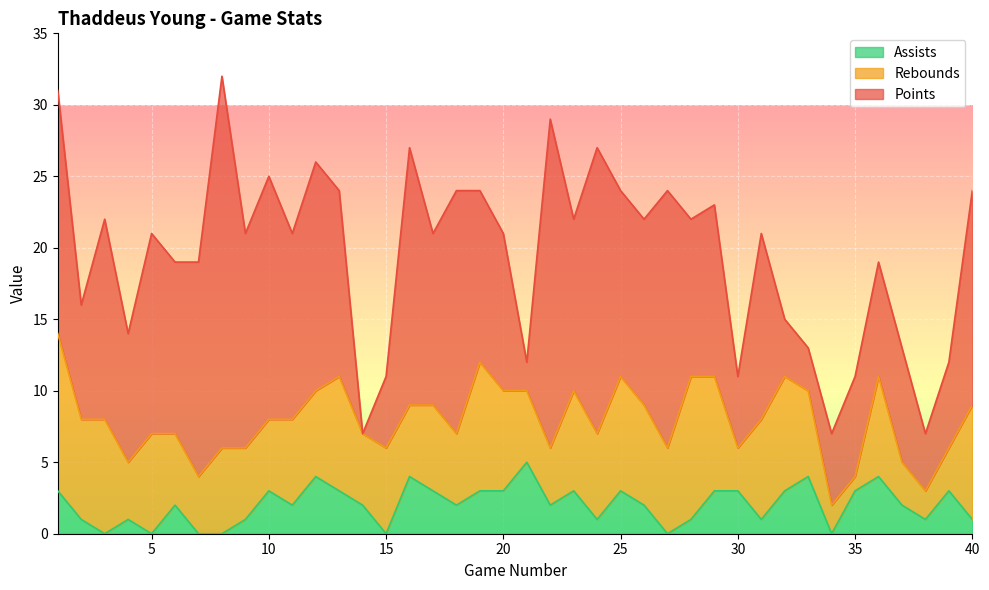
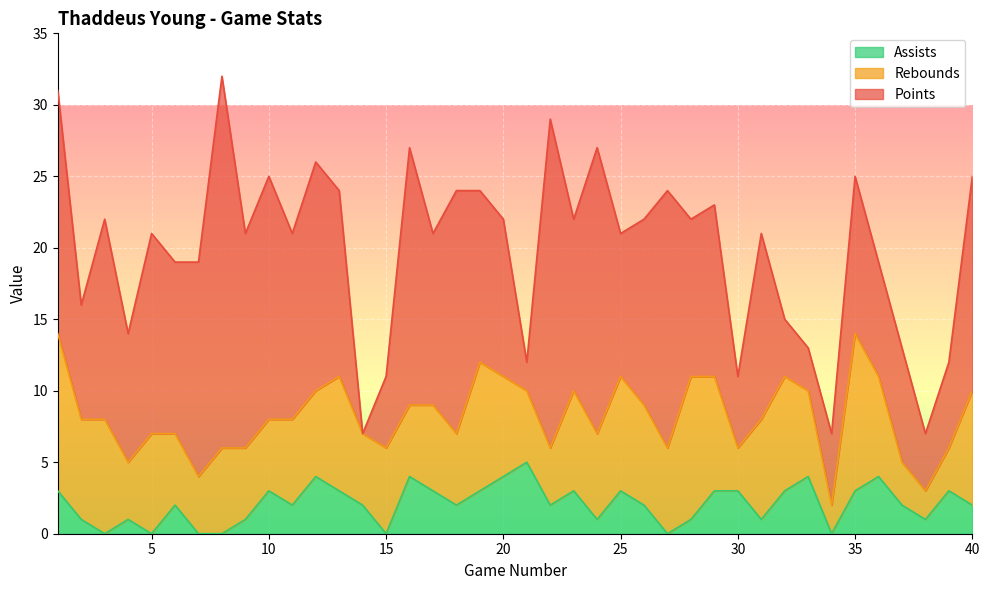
Assists, 20: 3 -> 4
Points, 25: 13 -> 10
Rebounds, 35: 1 -> 11
Points, 35: 7 -> 11
Assists, 40: 1 -> 2
